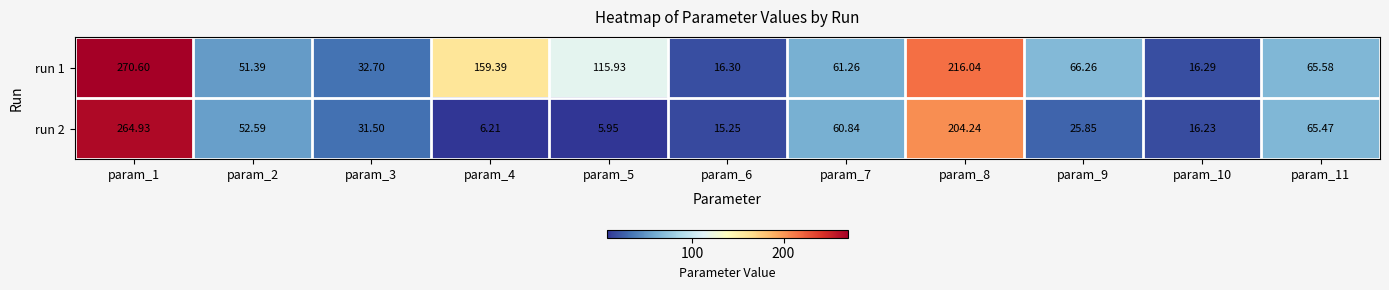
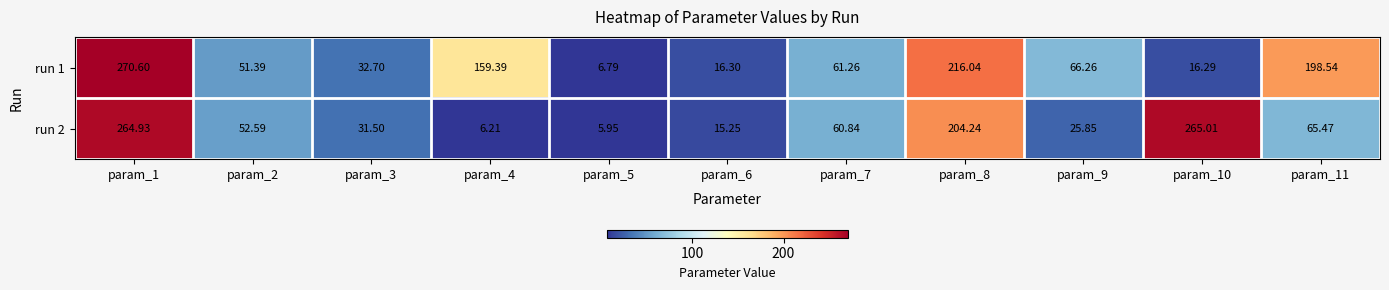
run 1, param_5: 115.93 -> 6.79
run 1, param_11: 65.58 -> 198.54
run 2, param_10: 16.23 -> 265.01
